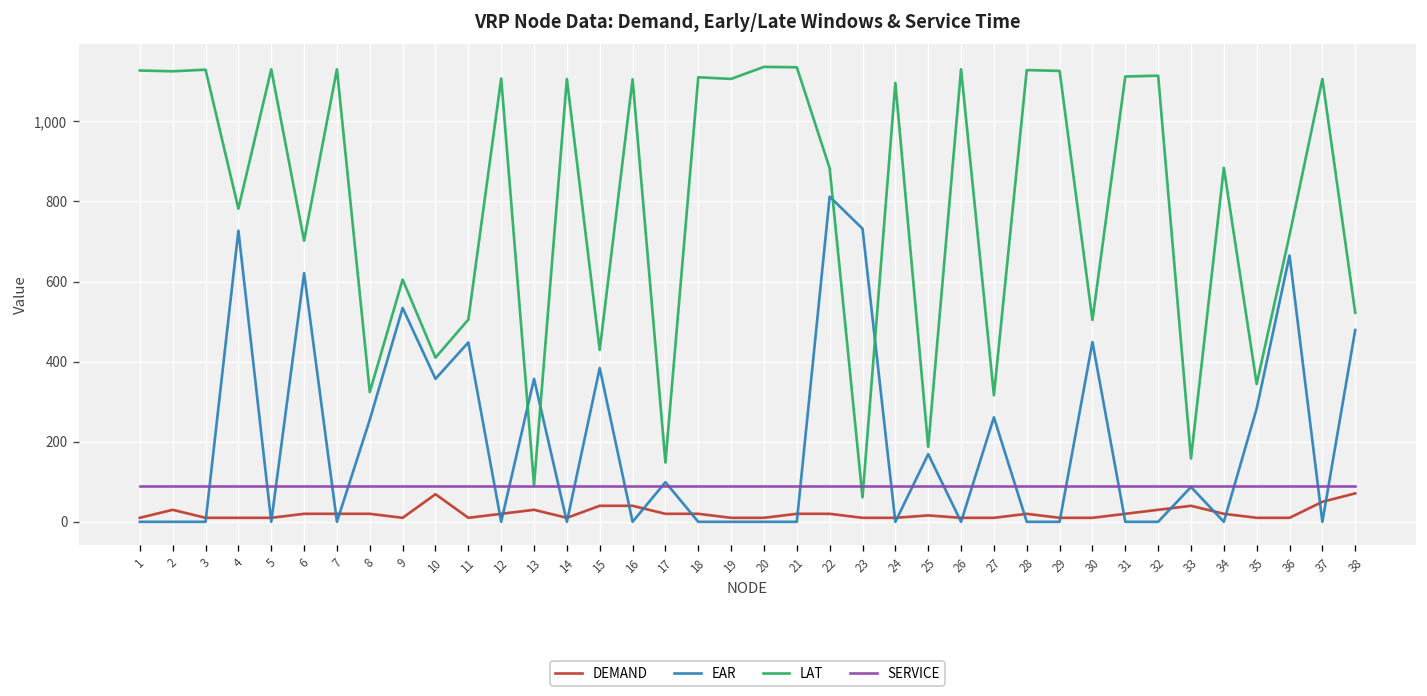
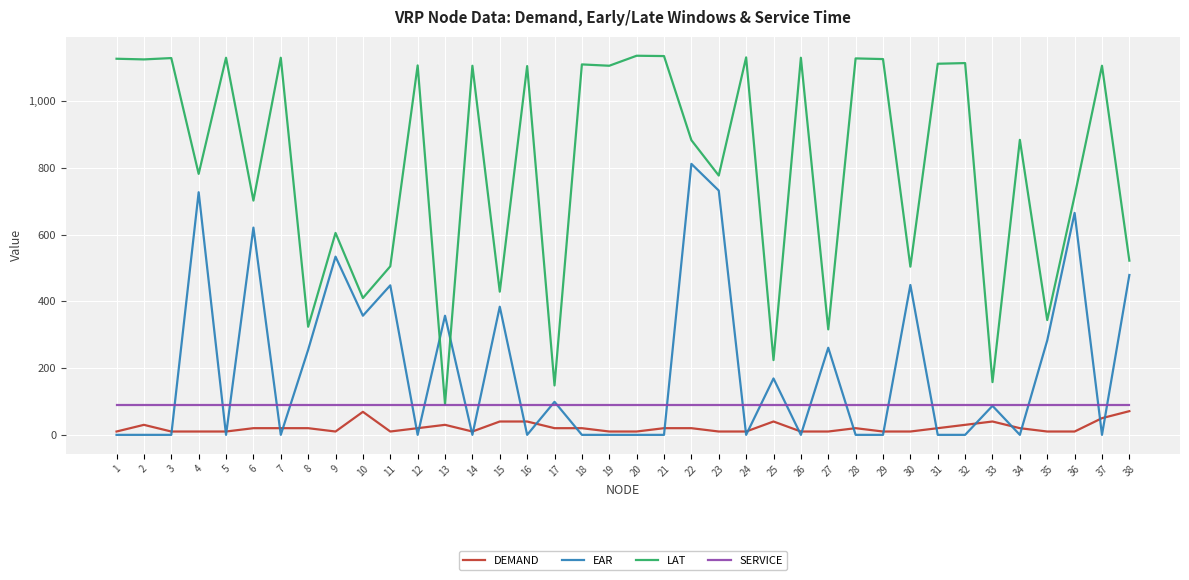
LAT, 23: 60 -> 780
LAT, 24: 1,100 -> 1,130
DEMAND, 25: 20 -> 40
LAT, 25: 190 -> 220
